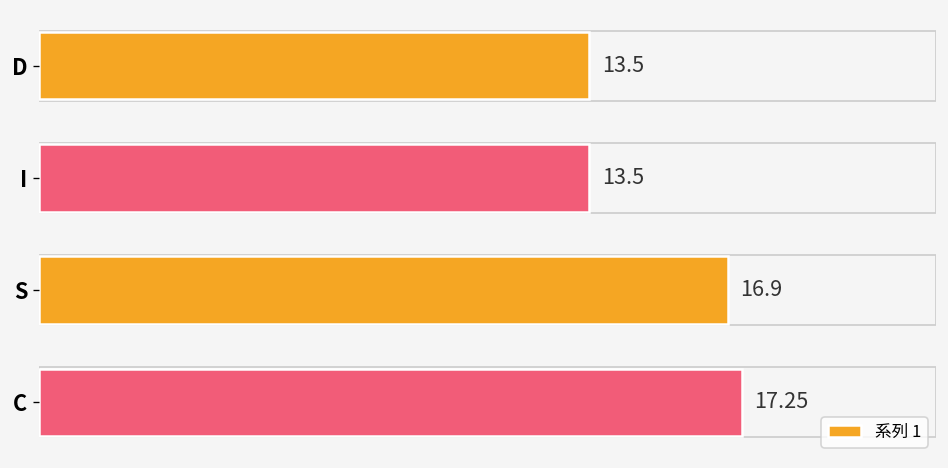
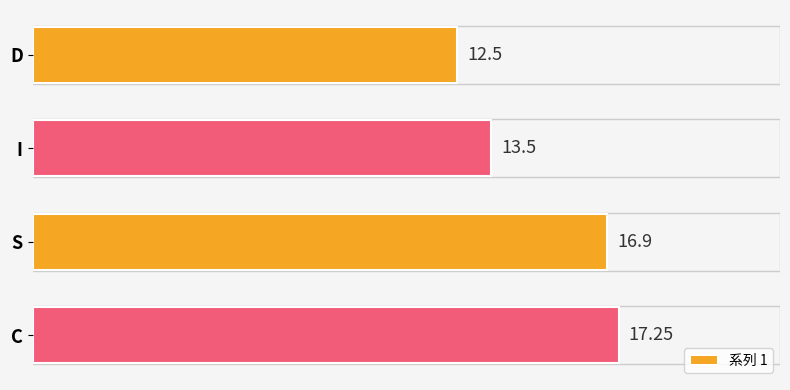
D: 13.5 -> 12.5
